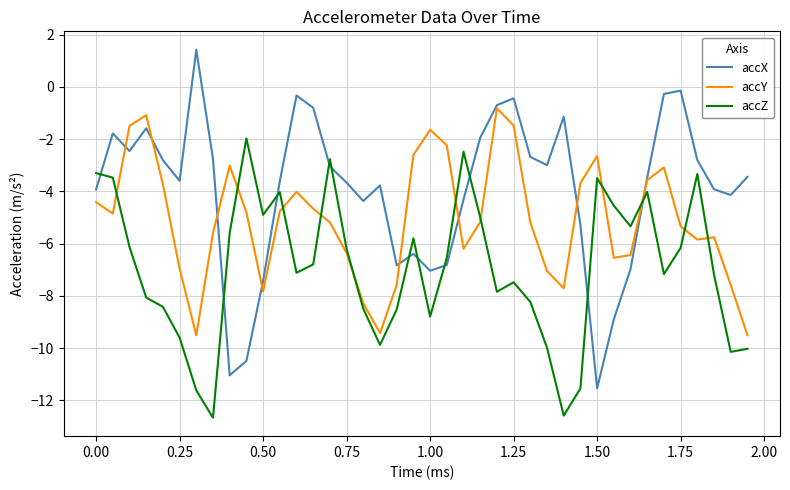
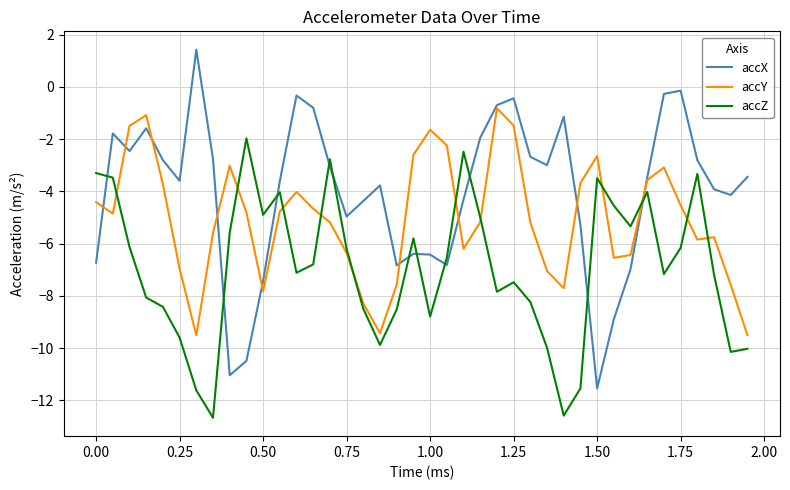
accX, 0.00: -3.9 -> -6.7
accX, 0.75: -3.7 -> -5.0
accX, 1.00: -7.0 -> -6.4
accY, 1.75: -5.3 -> -4.5
